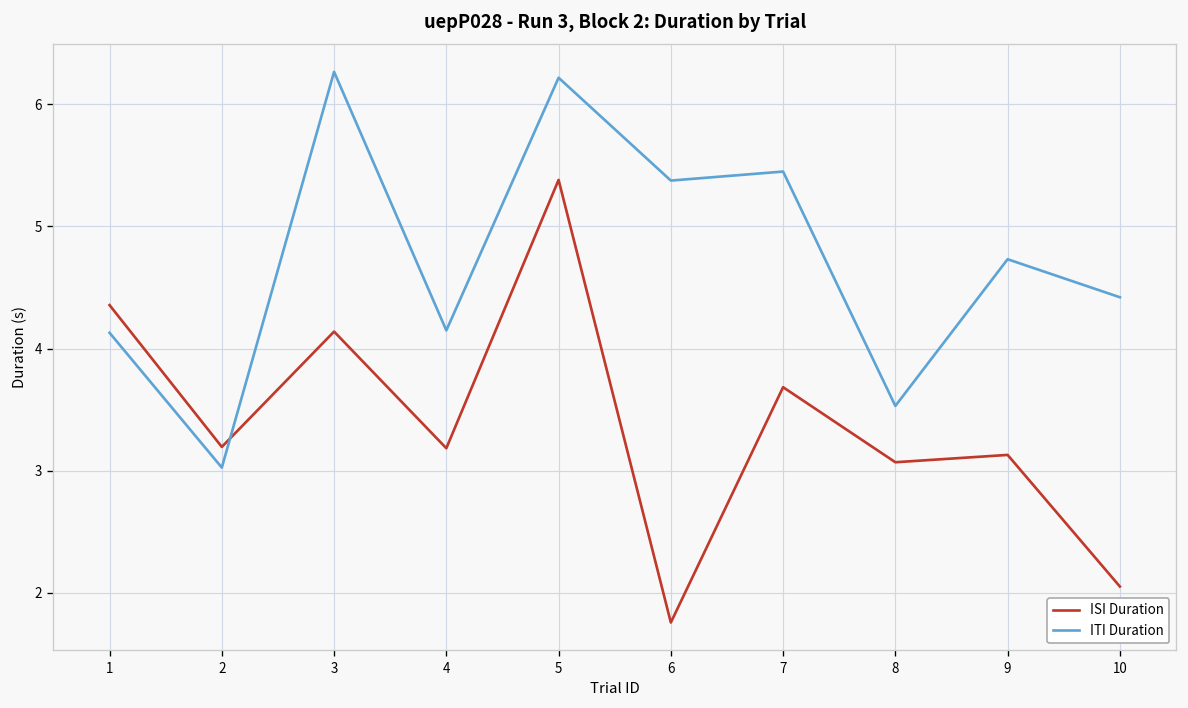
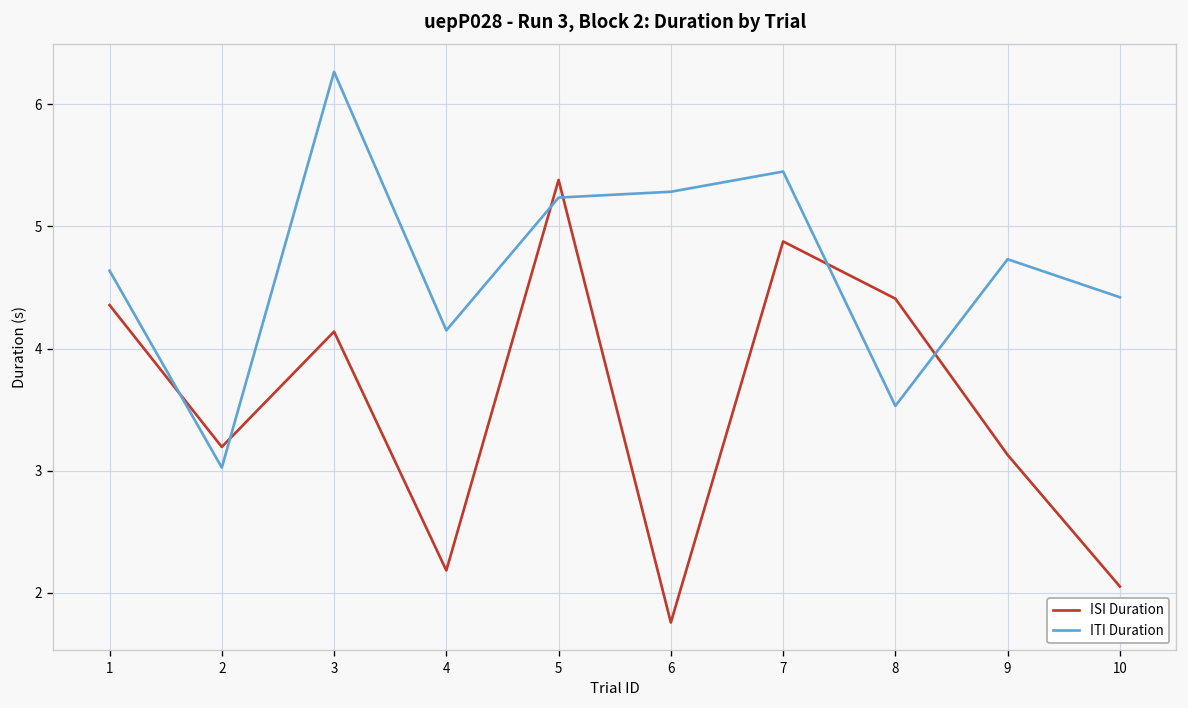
ITI Duration, 1: 4.13 -> 4.64
ISI Duration, 4: 3.18 -> 2.18
ITI Duration, 5: 6.22 -> 5.24
ITI Duration, 6: 5.38 -> 5.28
ISI Duration, 7: 3.68 -> 4.88
ISI Duration, 8: 3.07 -> 4.41
